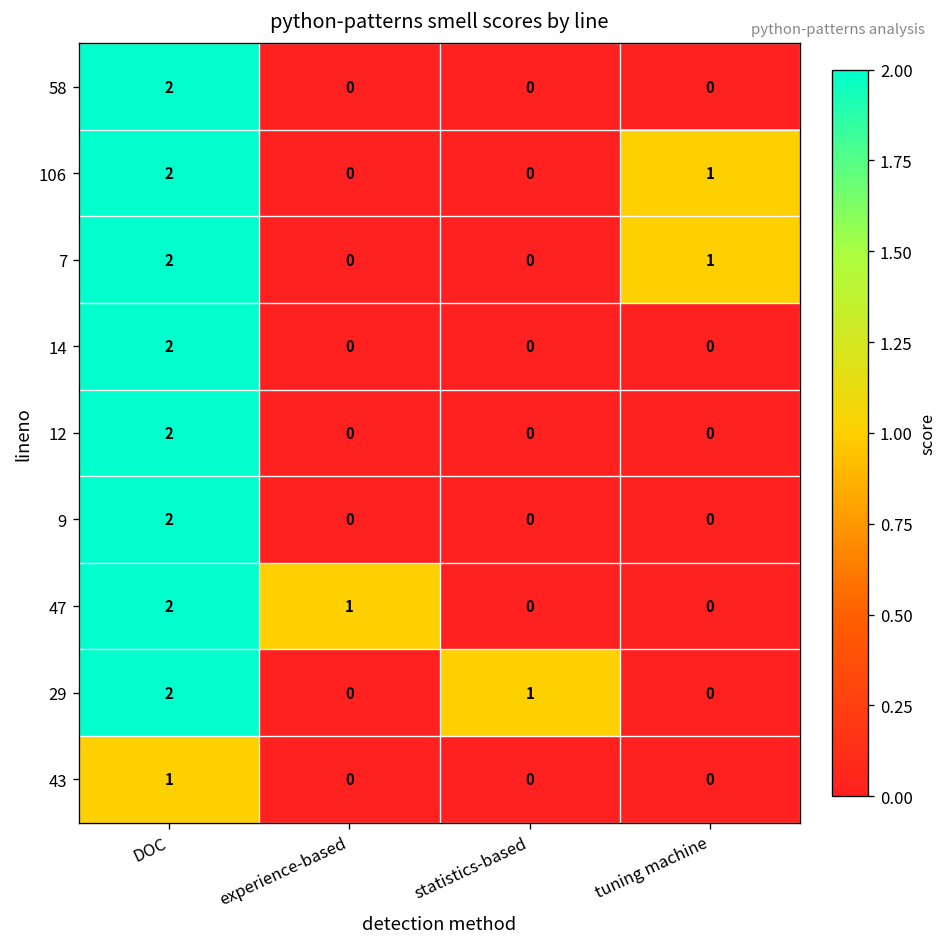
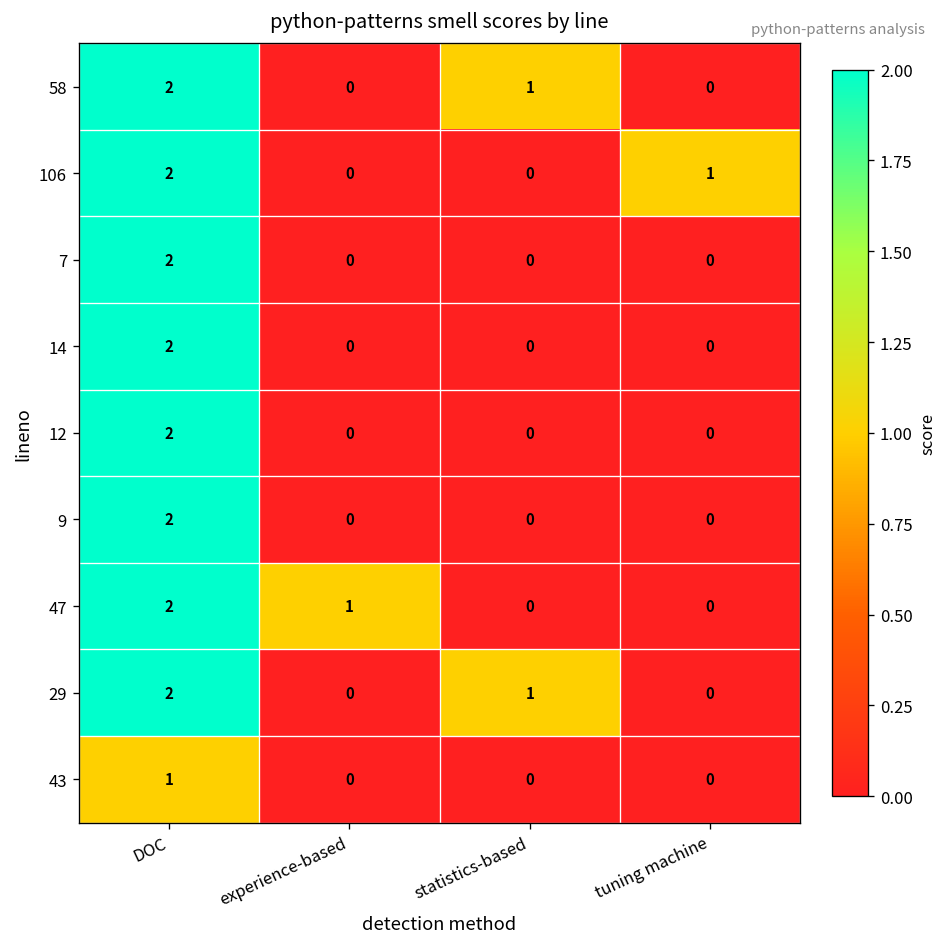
58, statistics-based: 0 -> 1
7, tuning machine: 1 -> 0
